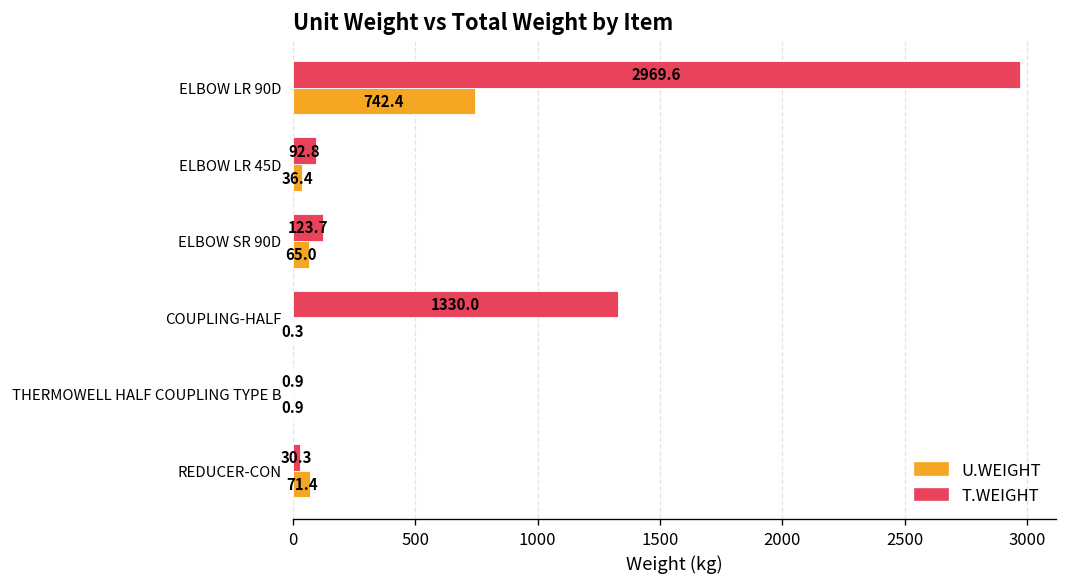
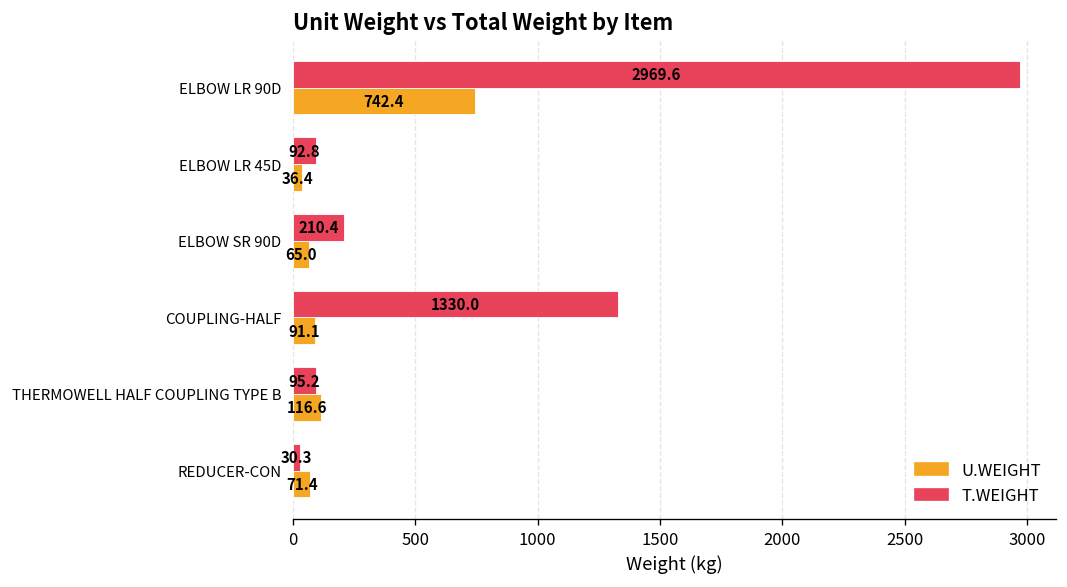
T.WEIGHT, ELBOW SR 90D: 123.7 -> 210.4
U.WEIGHT, COUPLING-HALF: 0.3 -> 91.1
T.WEIGHT, THERMOWELL HALF COUPLING TYPE B: 0.9 -> 95.2
U.WEIGHT, THERMOWELL HALF COUPLING TYPE B: 0.9 -> 116.6
